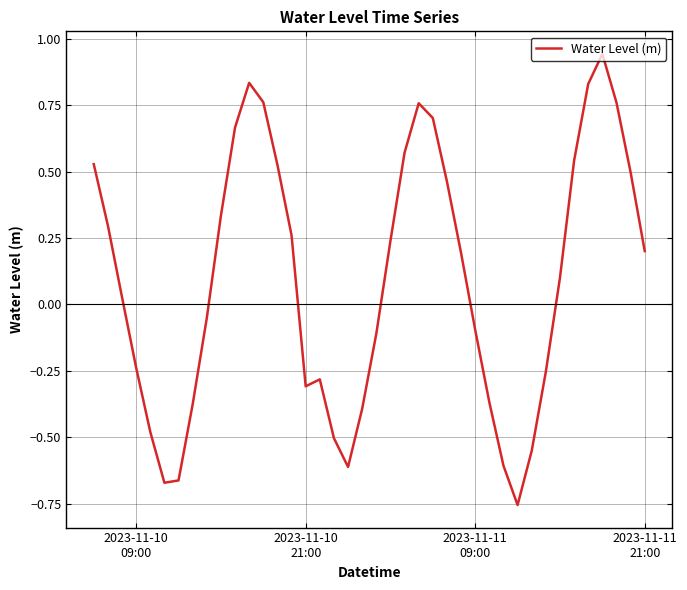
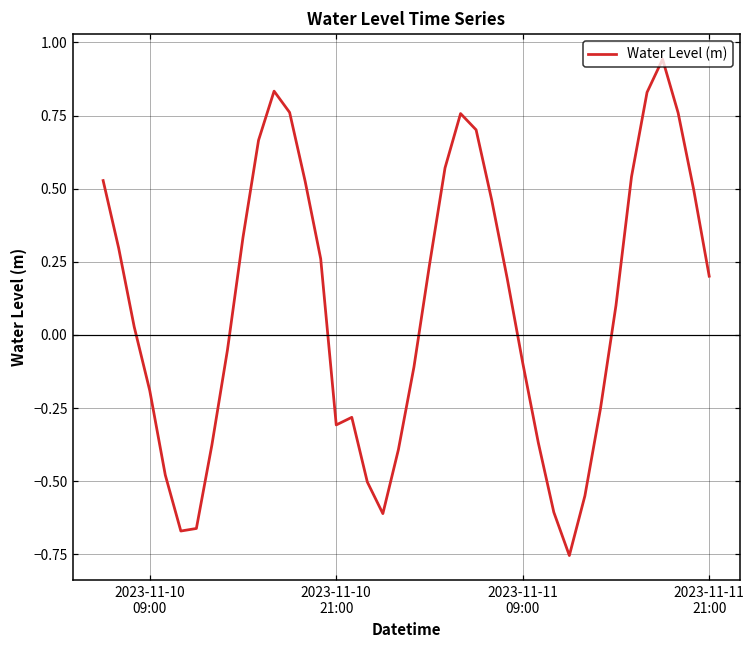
2023-11-10 09:00: -0.24 -> -0.19
